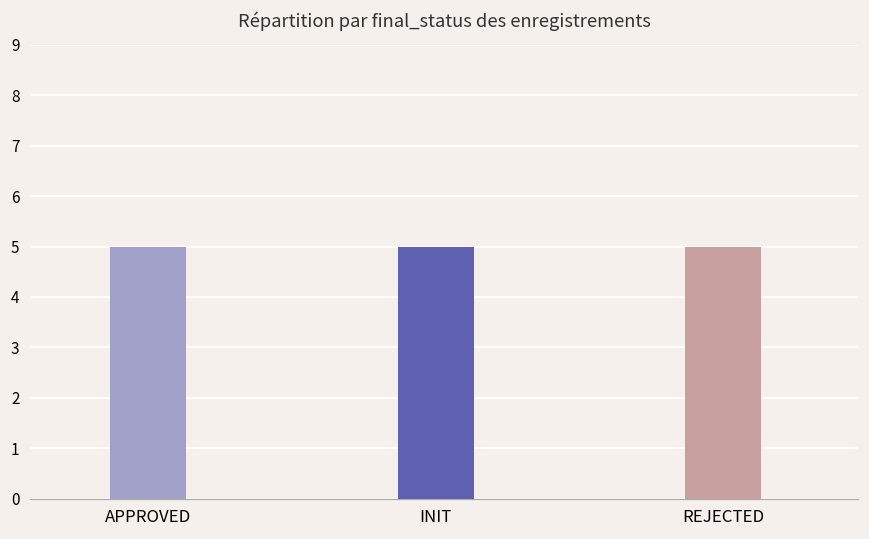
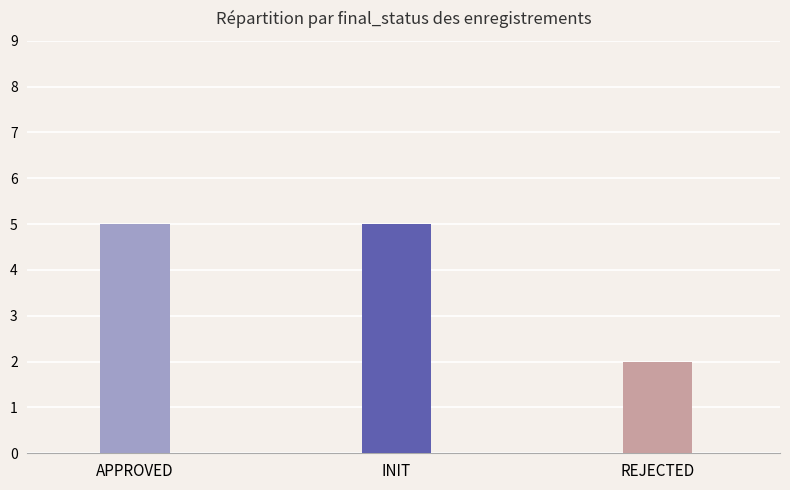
REJECTED: 5 -> 2
